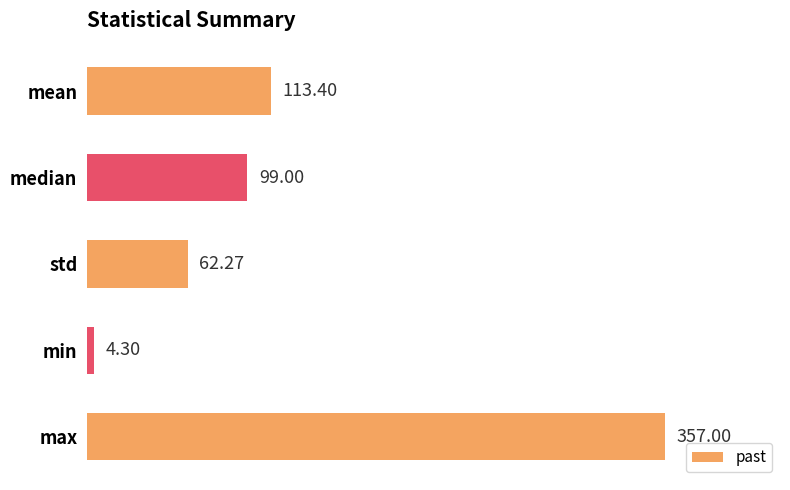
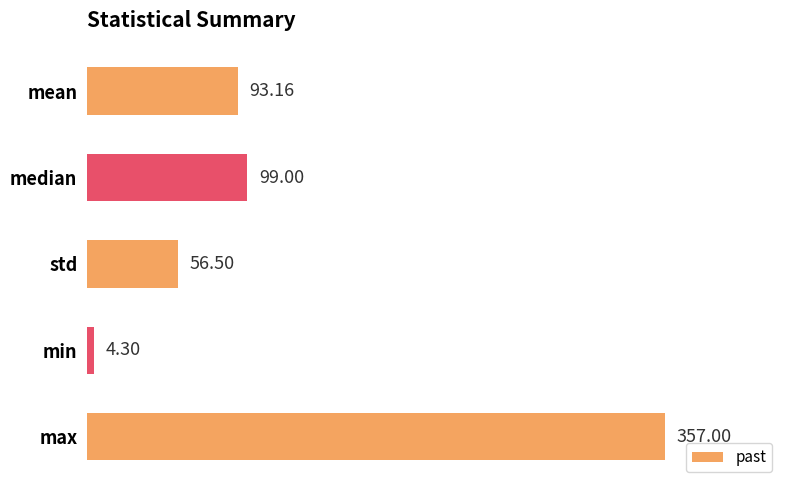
mean: 113.40 -> 93.16
std: 62.27 -> 56.50
